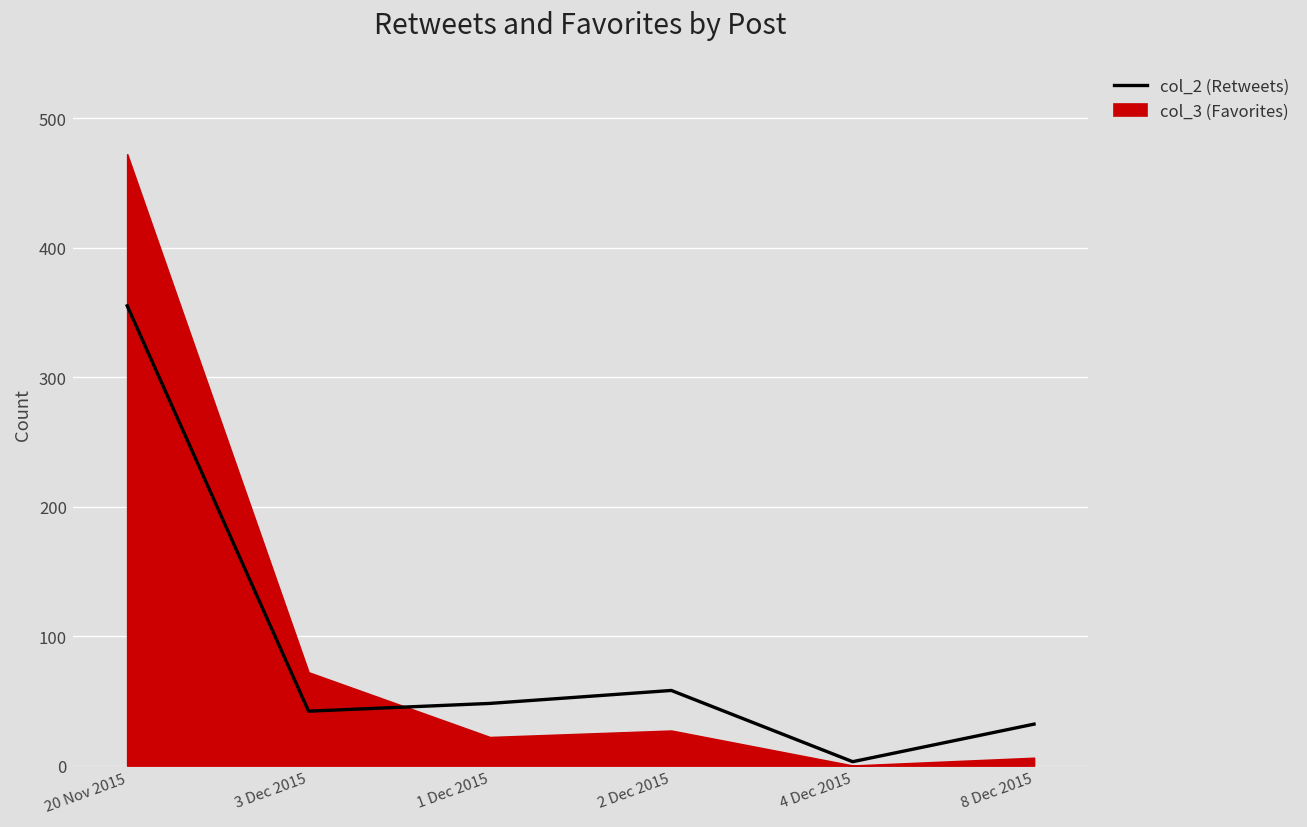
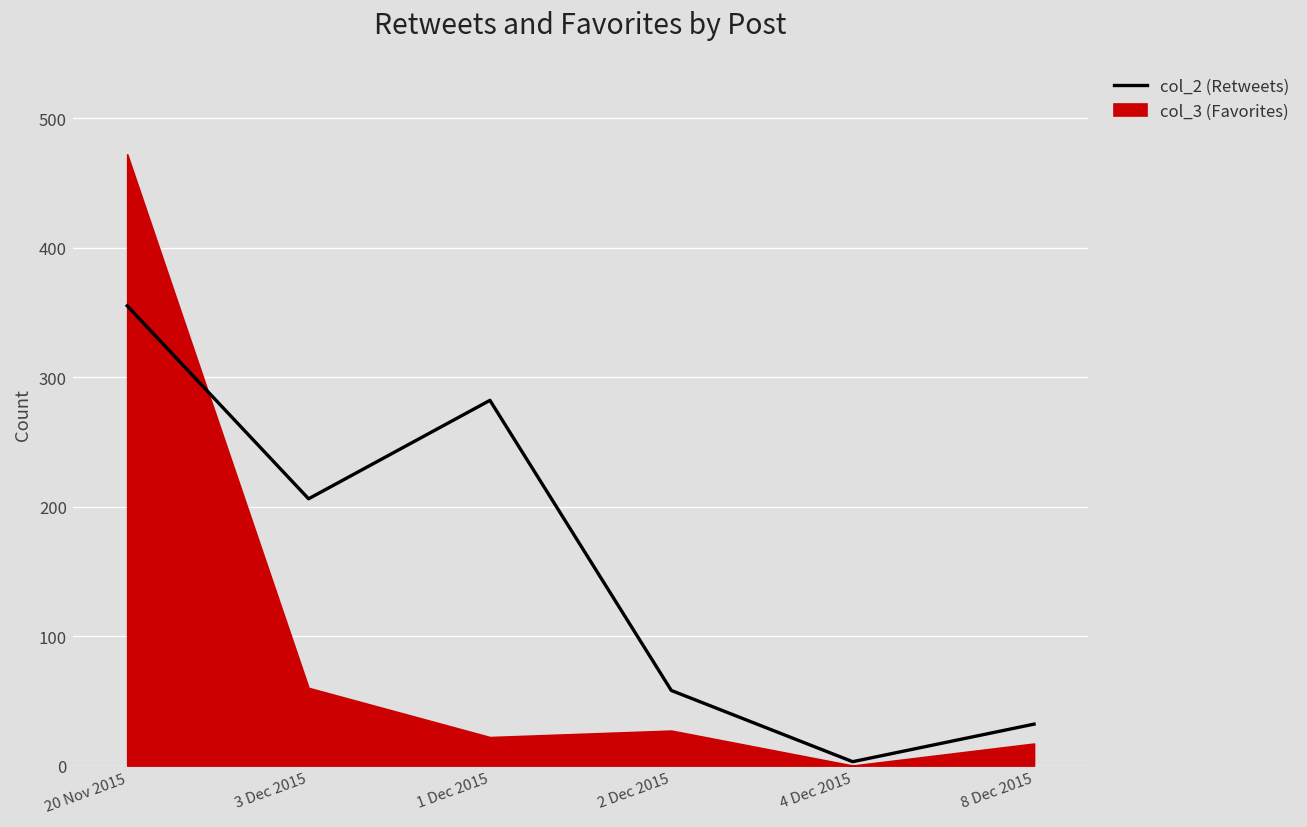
col_2 (Retweets), 3 Dec 2015: 42 -> 206
col_3 (Favorites), 3 Dec 2015: 72 -> 60
col_2 (Retweets), 1 Dec 2015: 48 -> 282
col_3 (Favorites), 8 Dec 2015: 6 -> 17
